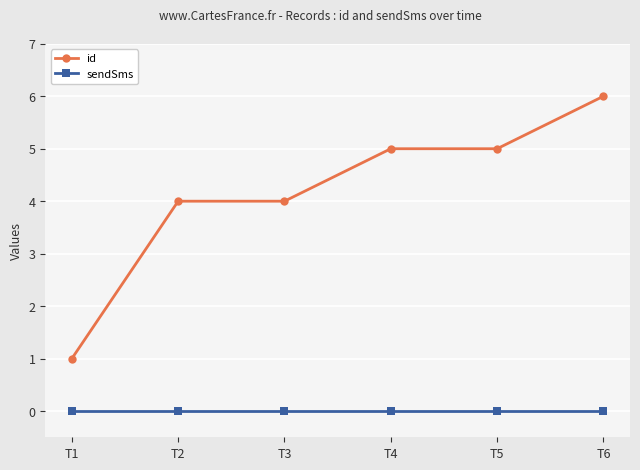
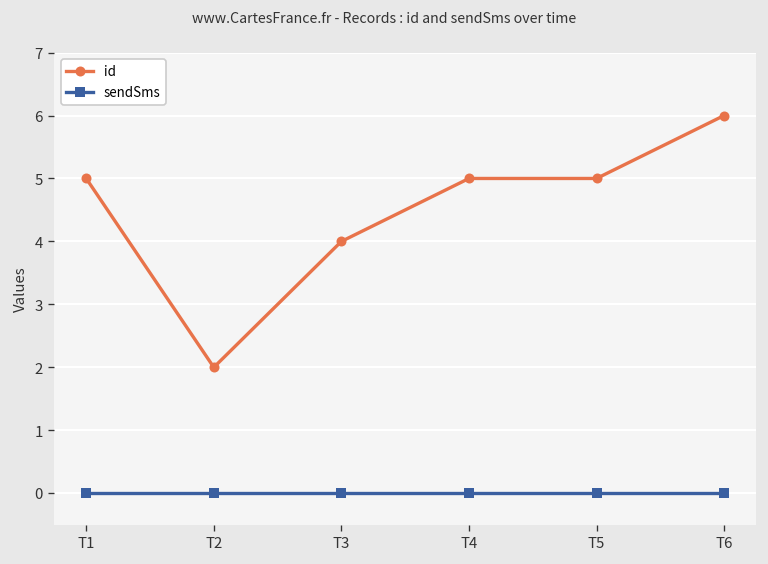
id, T1: 1 -> 5
id, T2: 4 -> 2
